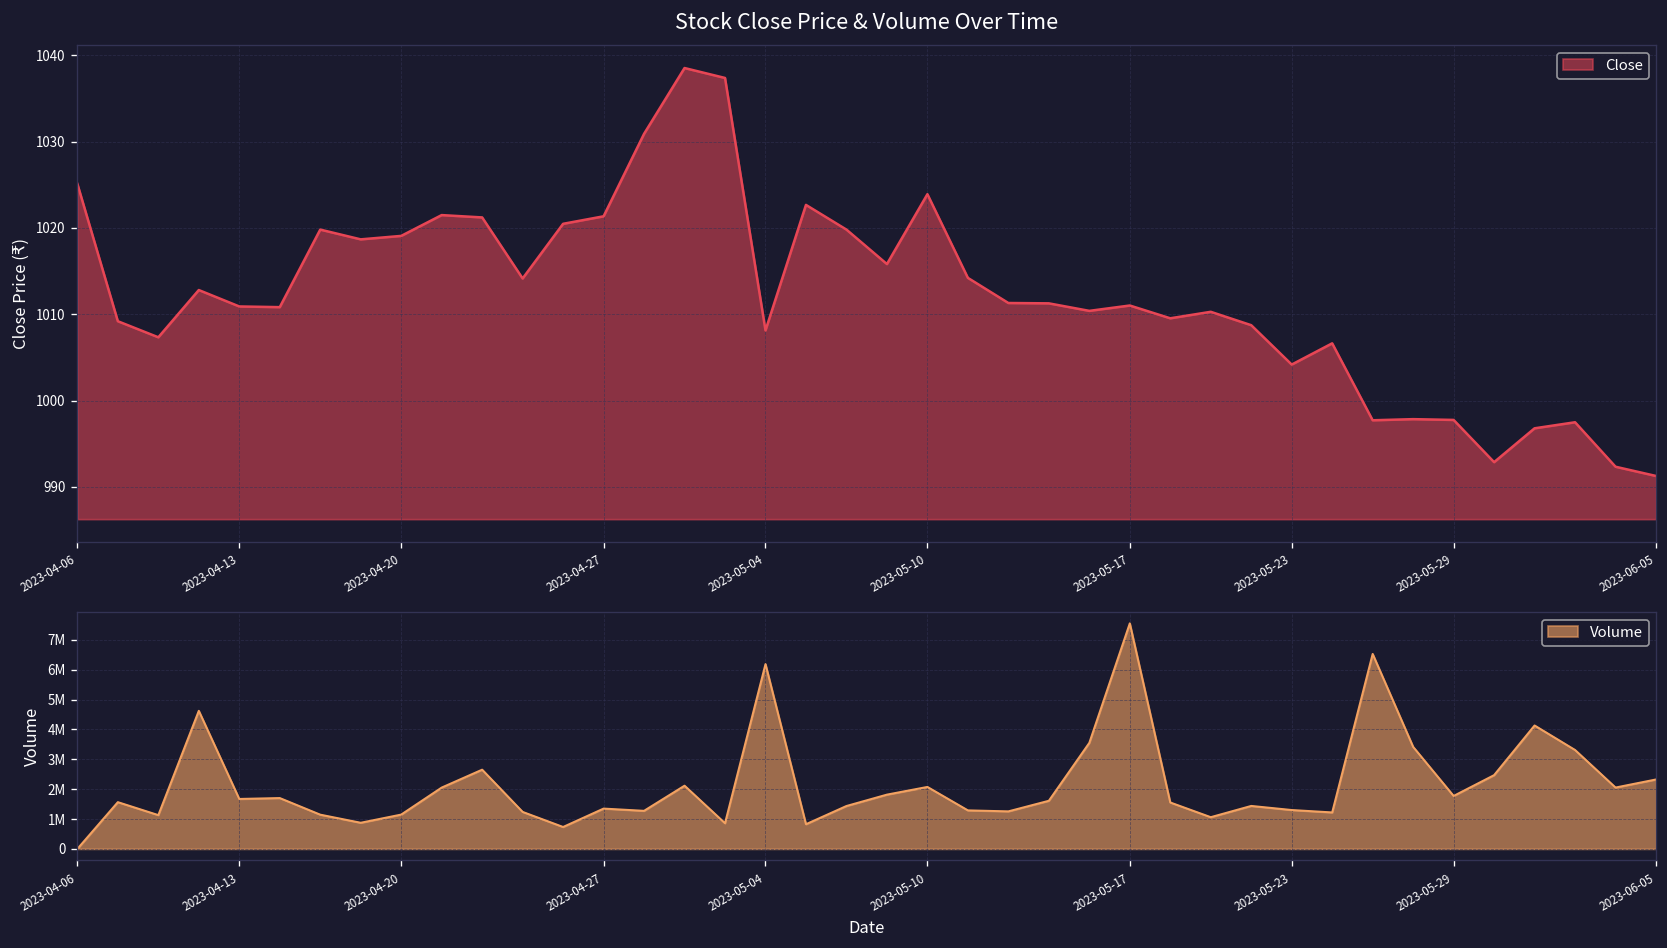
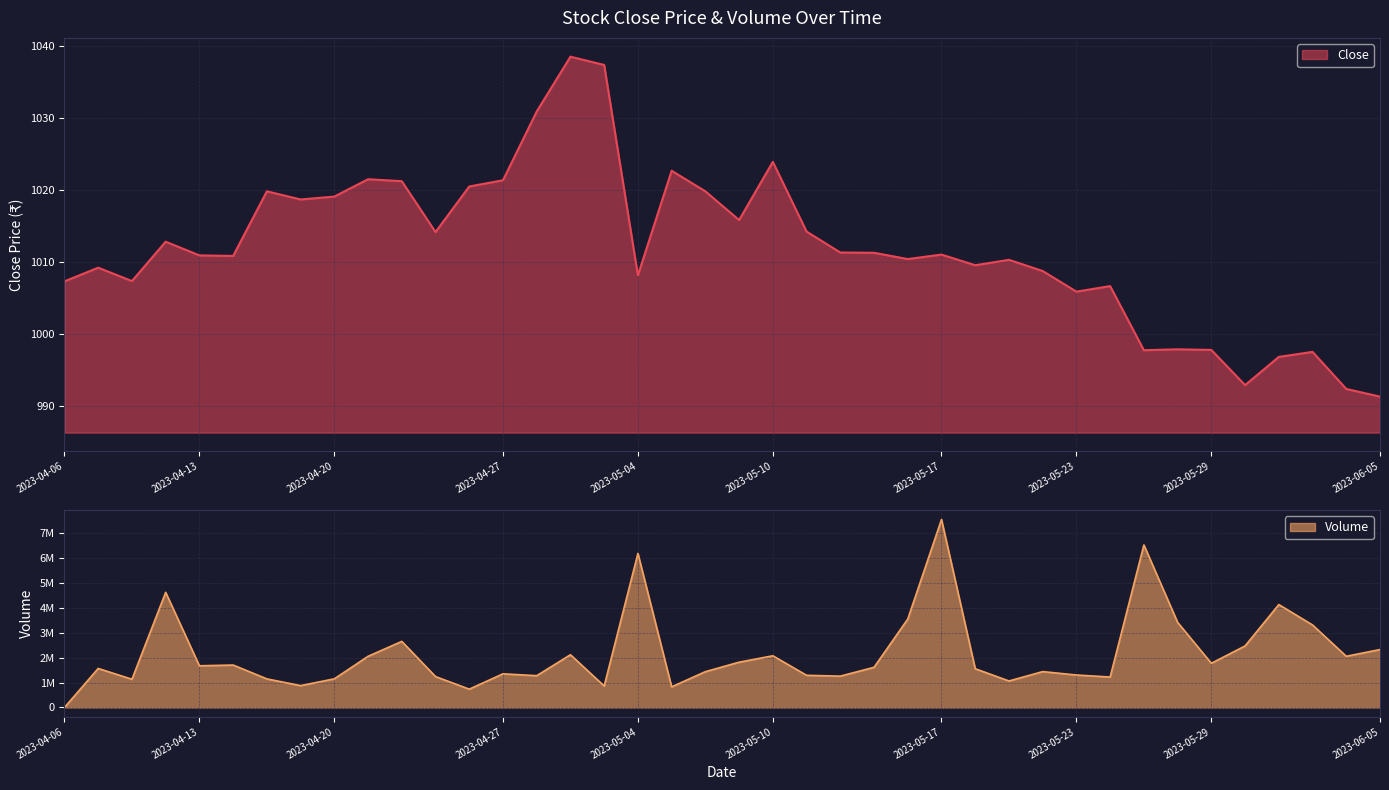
Stock Close Price & Volume Over Time, 2023-04-06: 1025 -> 1007
Stock Close Price & Volume Over Time, 2023-05-23: 1004 -> 1006
